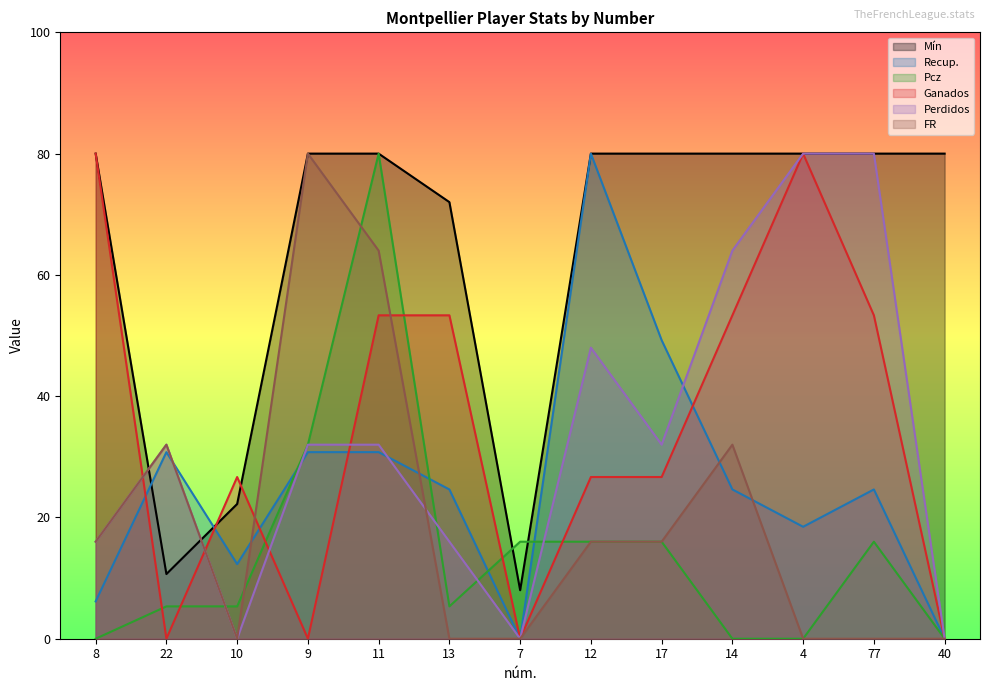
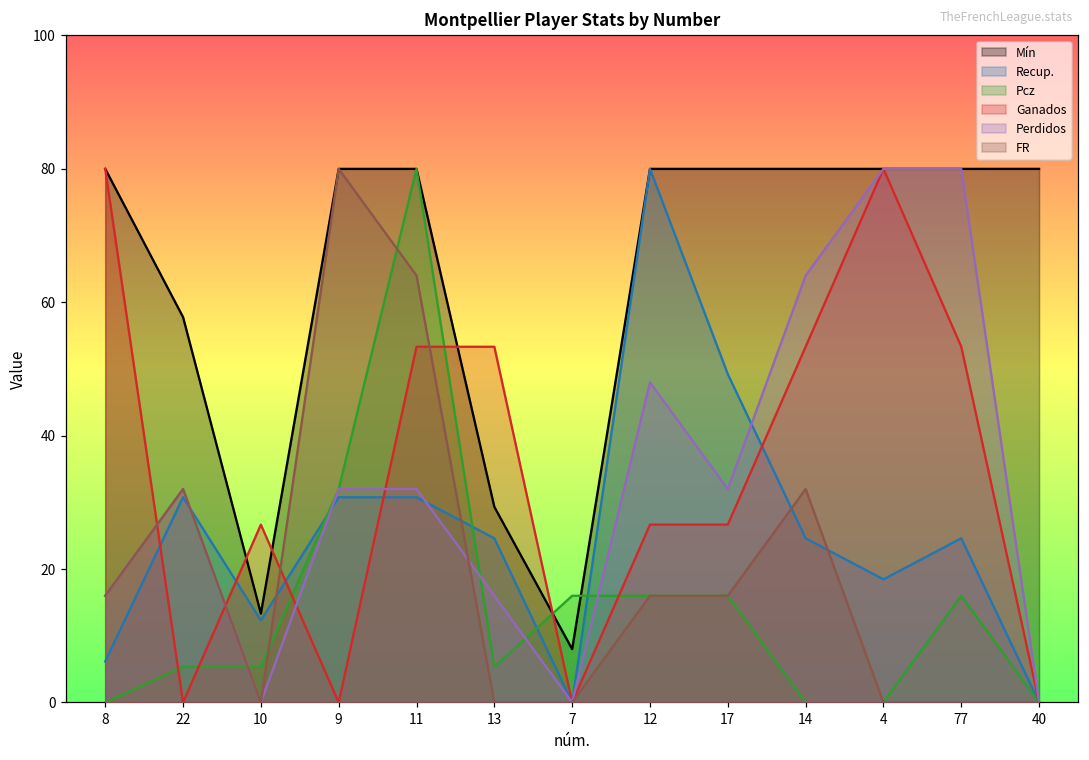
Mín, 22: 11 -> 58
Mín, 10: 22 -> 13
Mín, 13: 72 -> 29
